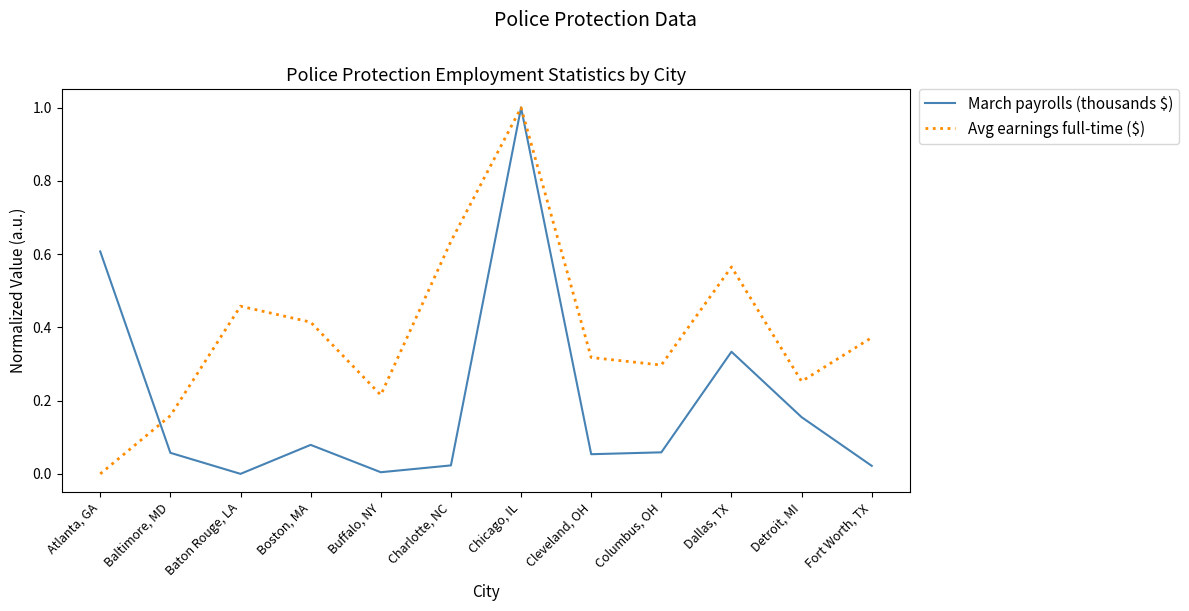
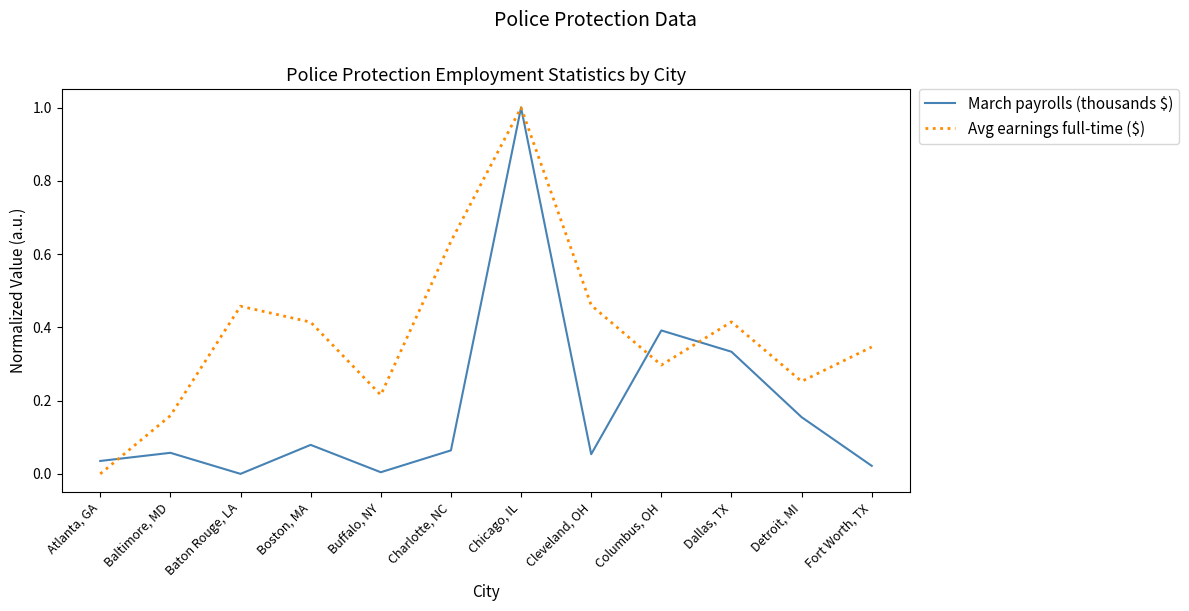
March payrolls (thousands $), Atlanta, GA: 0.61 -> 0.04
March payrolls (thousands $), Charlotte, NC: 0.02 -> 0.06
Avg earnings full-time ($), Cleveland, OH: 0.32 -> 0.46
March payrolls (thousands $), Columbus, OH: 0.06 -> 0.39
Avg earnings full-time ($), Dallas, TX: 0.57 -> 0.42
Avg earnings full-time ($), Fort Worth, TX: 0.37 -> 0.35
